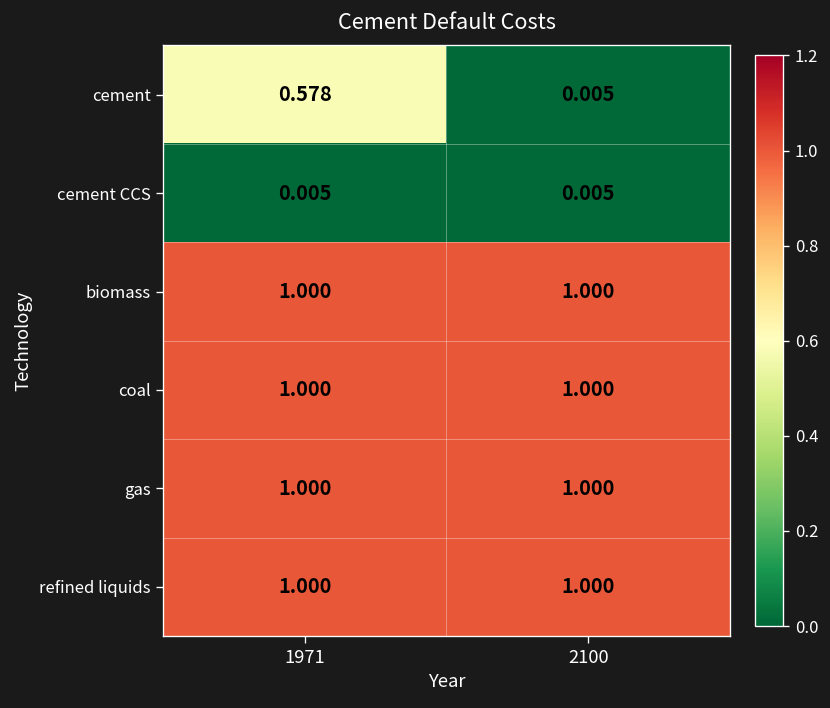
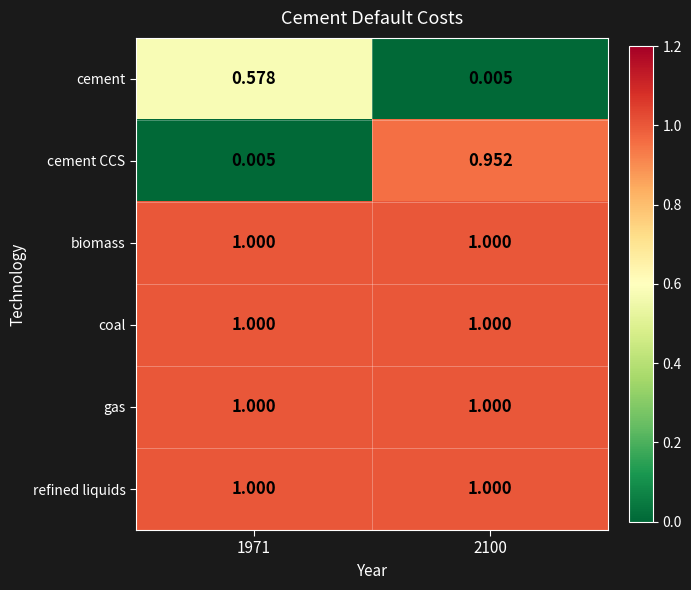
cement CCS, 2100: 0.005 -> 0.952
